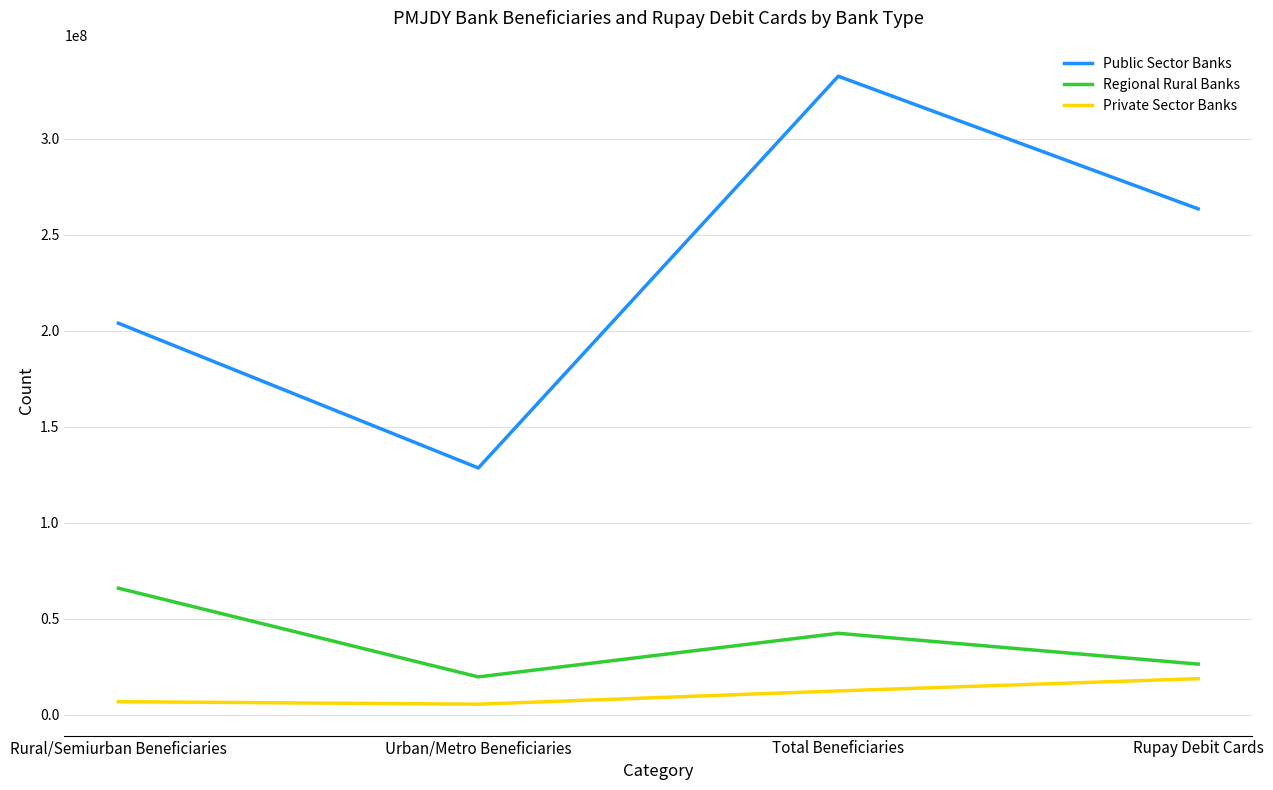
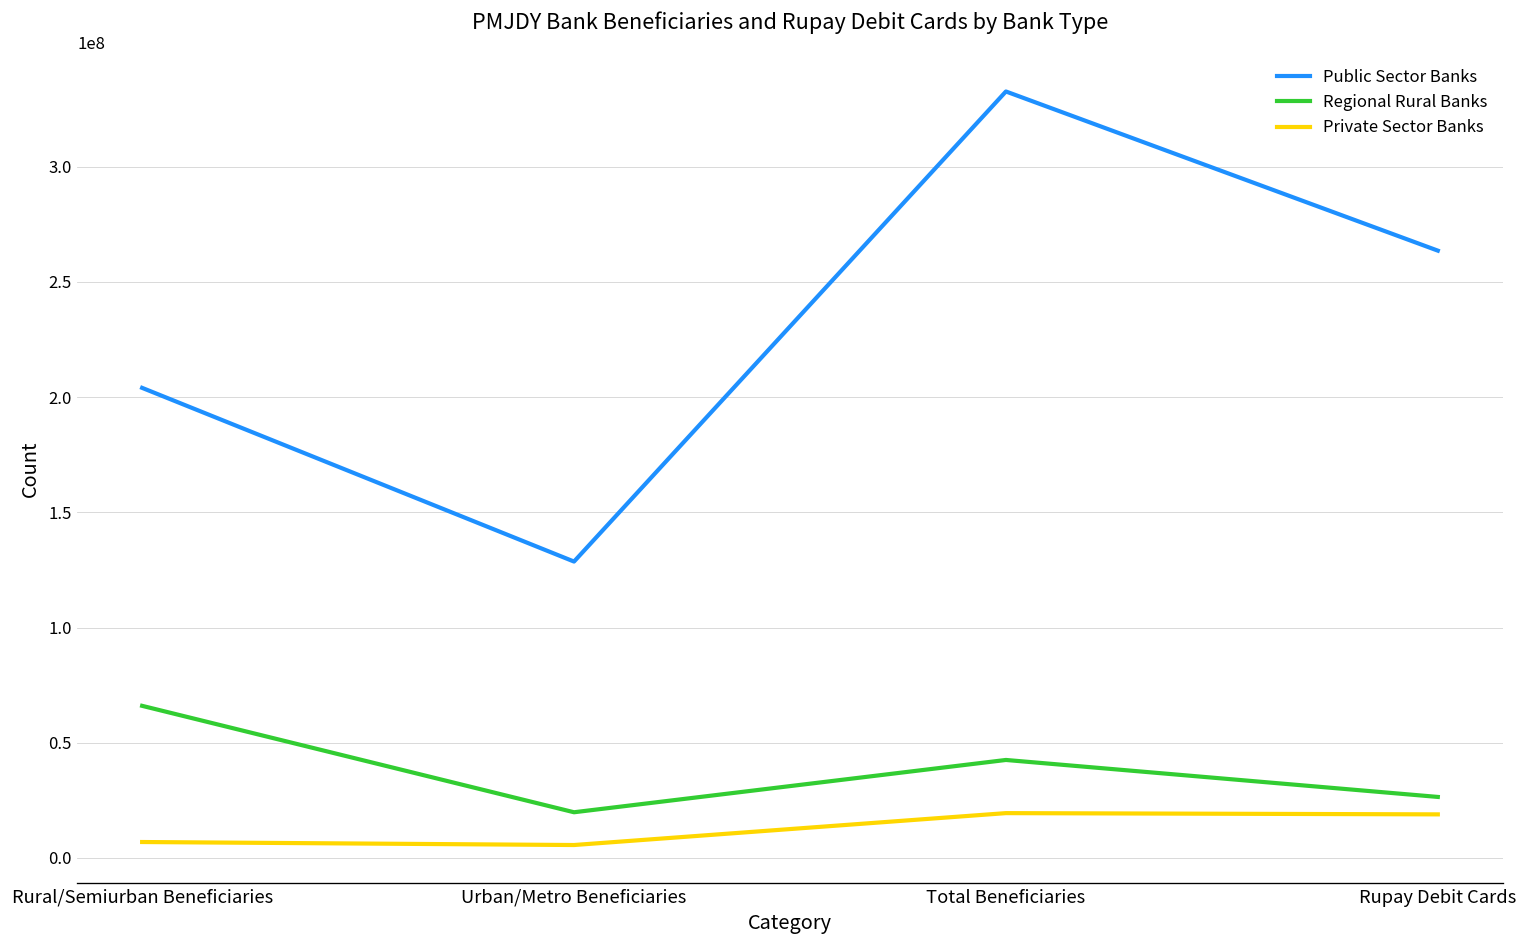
Private Sector Banks, Total Beneficiaries: 13000000 -> 19000000
